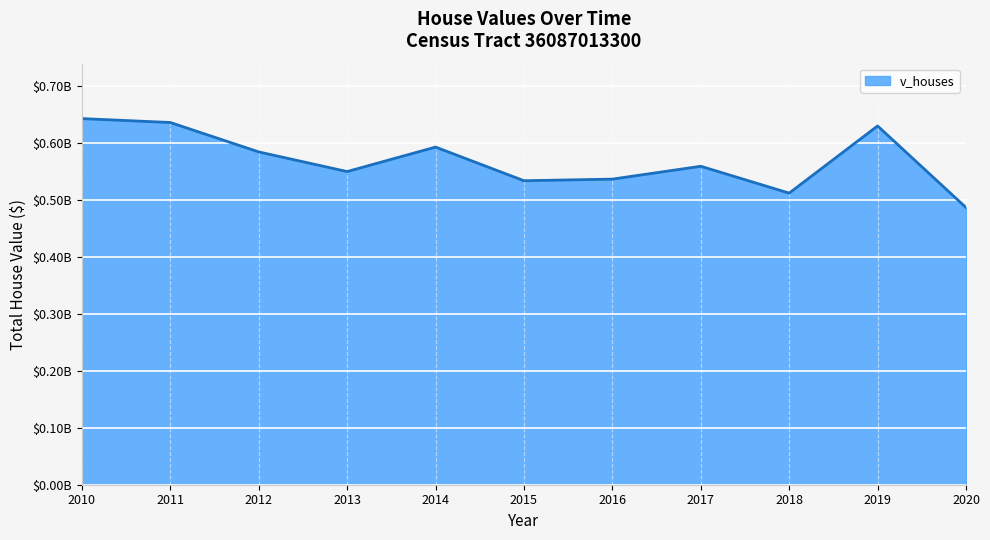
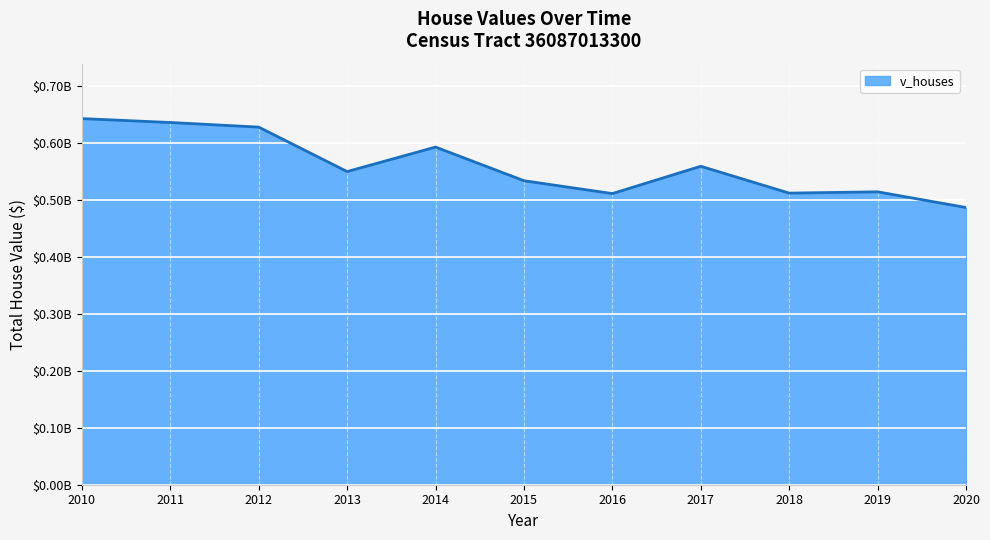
2012: $580000000 -> $630000000
2016: $540000000 -> $510000000
2019: $630000000 -> $510000000
